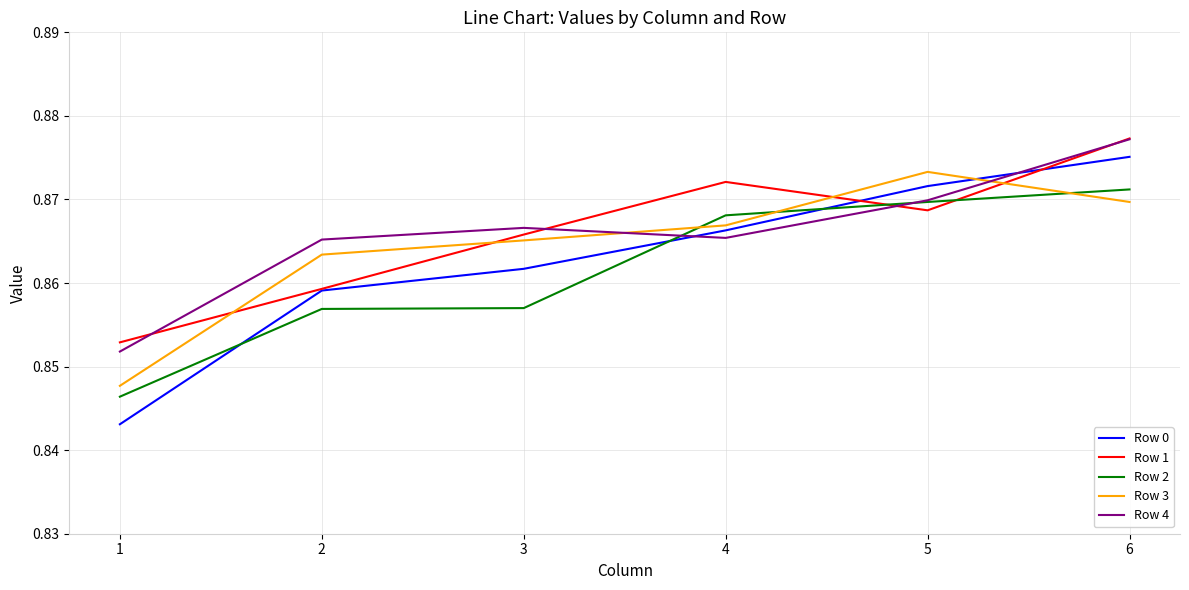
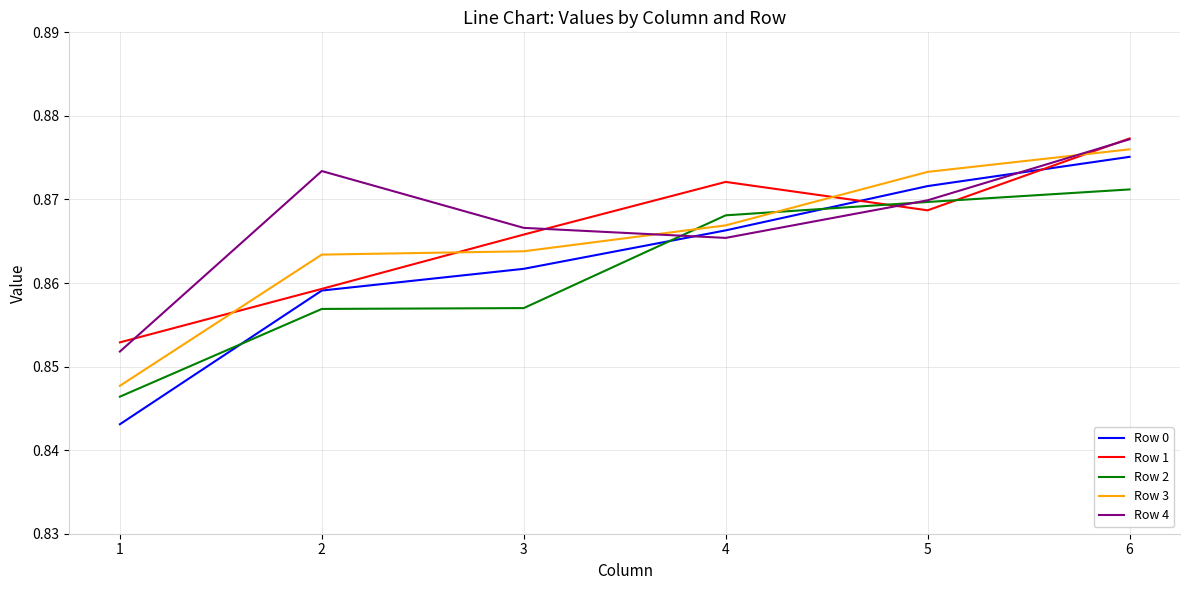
Row 4, 2: 0.865 -> 0.873
Row 3, 3: 0.865 -> 0.864
Row 3, 6: 0.870 -> 0.876
